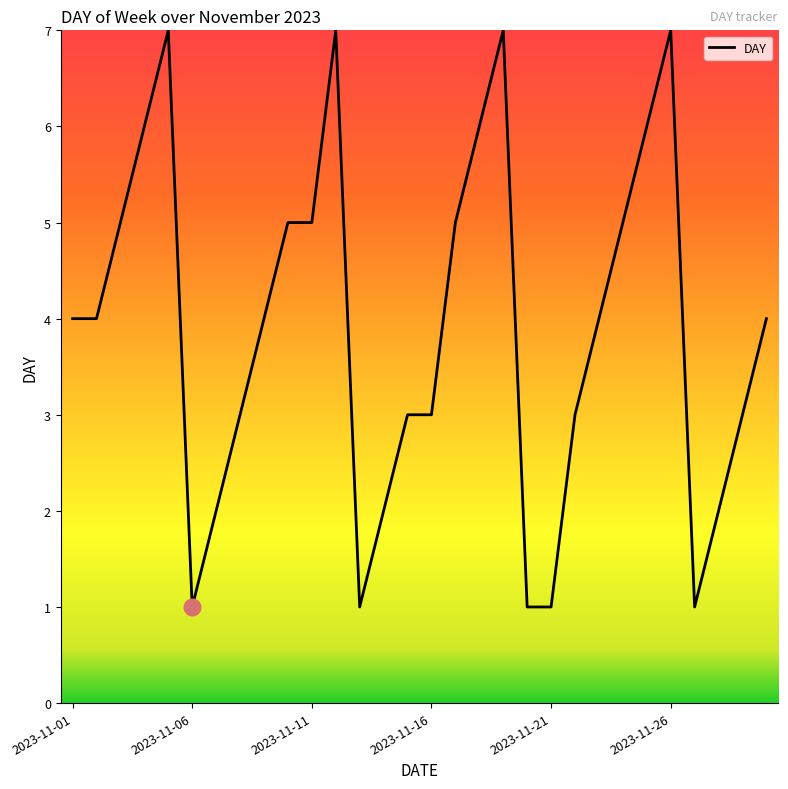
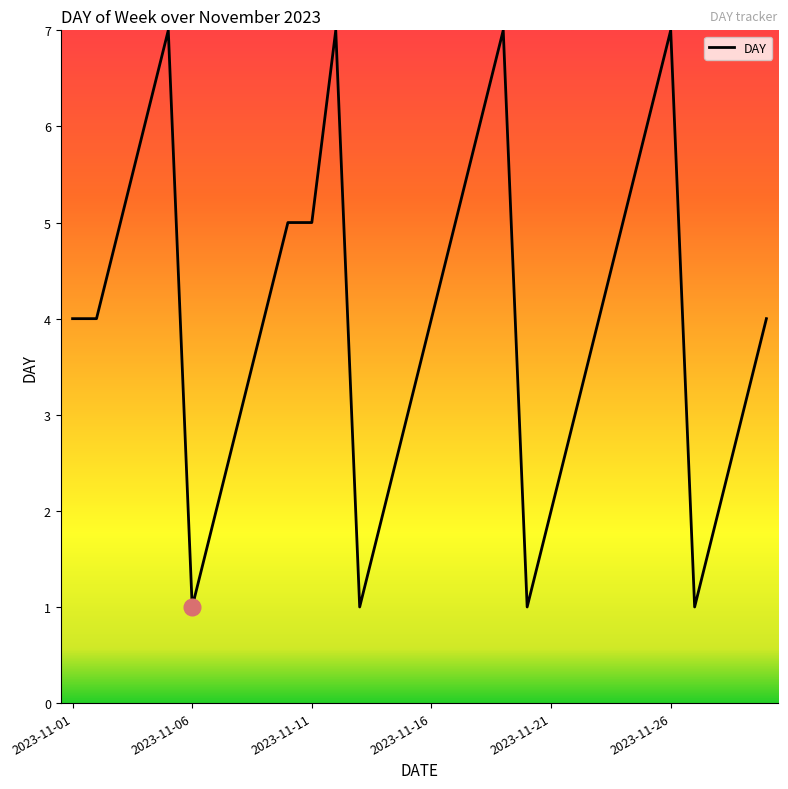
DAY, 2023-11-16: 3 -> 4
DAY, 2023-11-21: 1 -> 2
